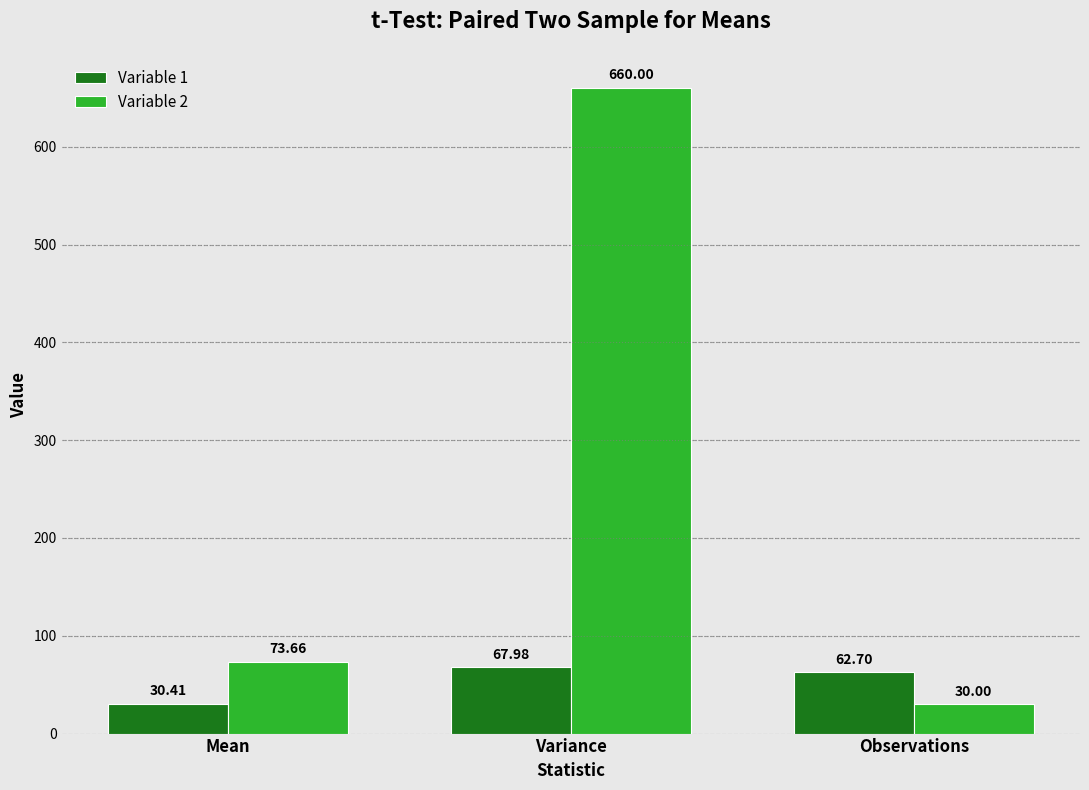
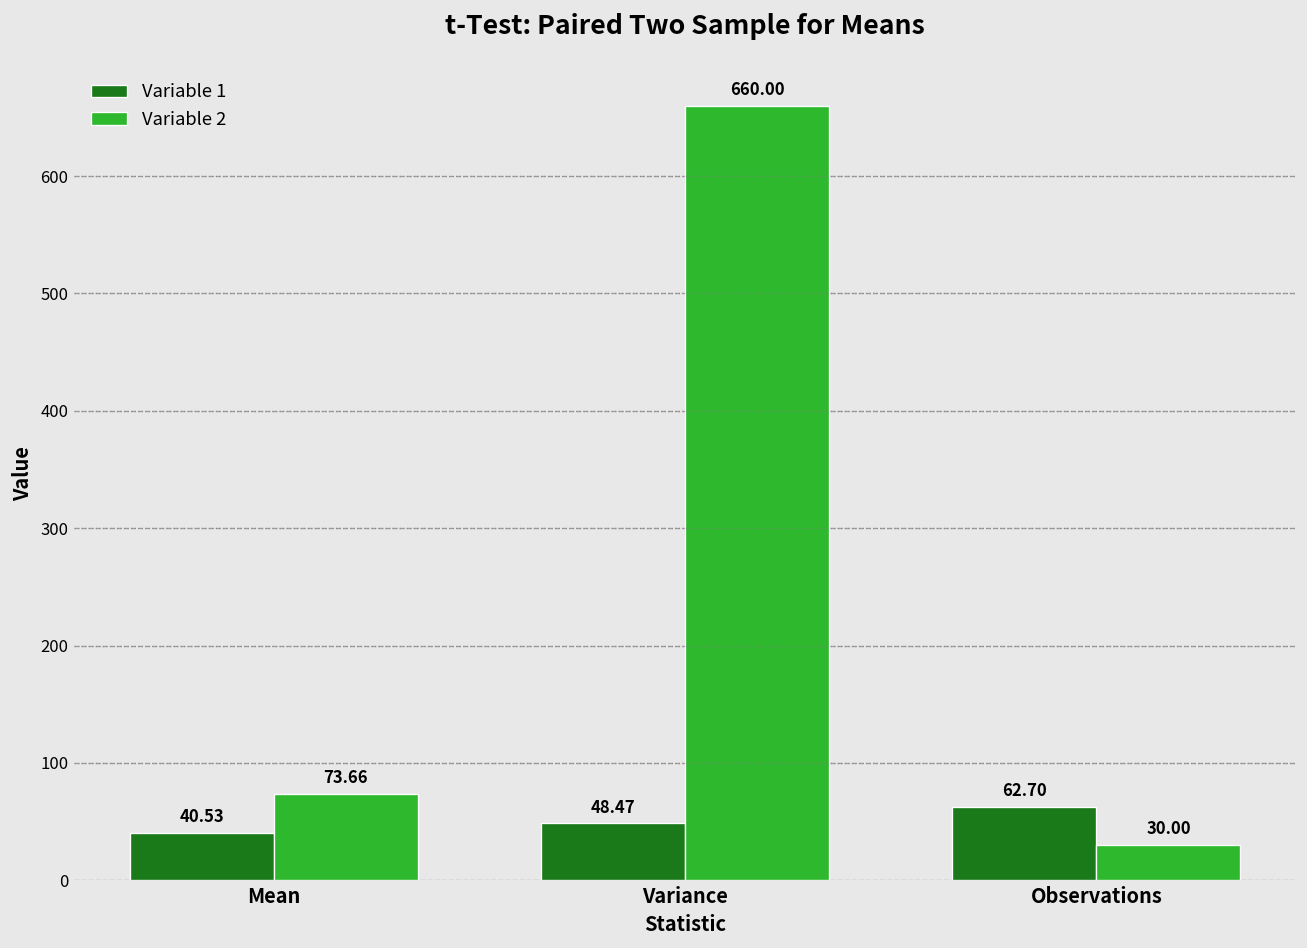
Variable 1, Mean: 30.41 -> 40.53
Variable 1, Variance: 67.98 -> 48.47
